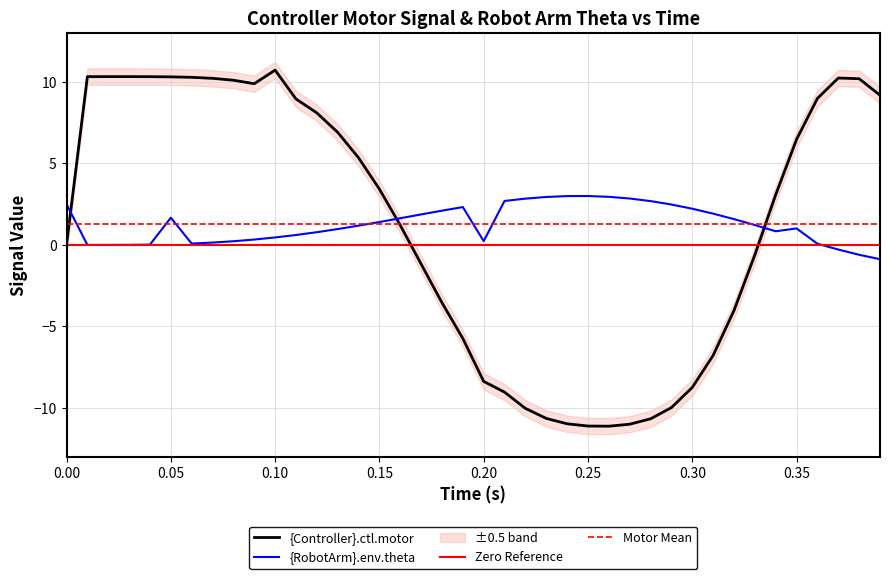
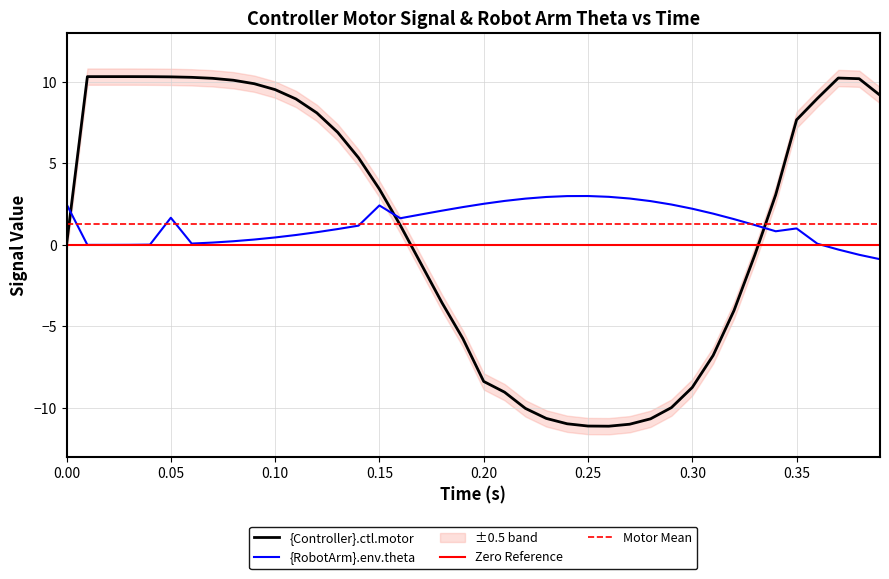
{Controller}.ctl.motor, 0.10: 10.7 -> 9.5
{RobotArm}.env.theta, 0.15: 1.4 -> 2.4
{RobotArm}.env.theta, 0.20: 0.2 -> 2.5
{Controller}.ctl.motor, 0.35: 6.5 -> 7.7
